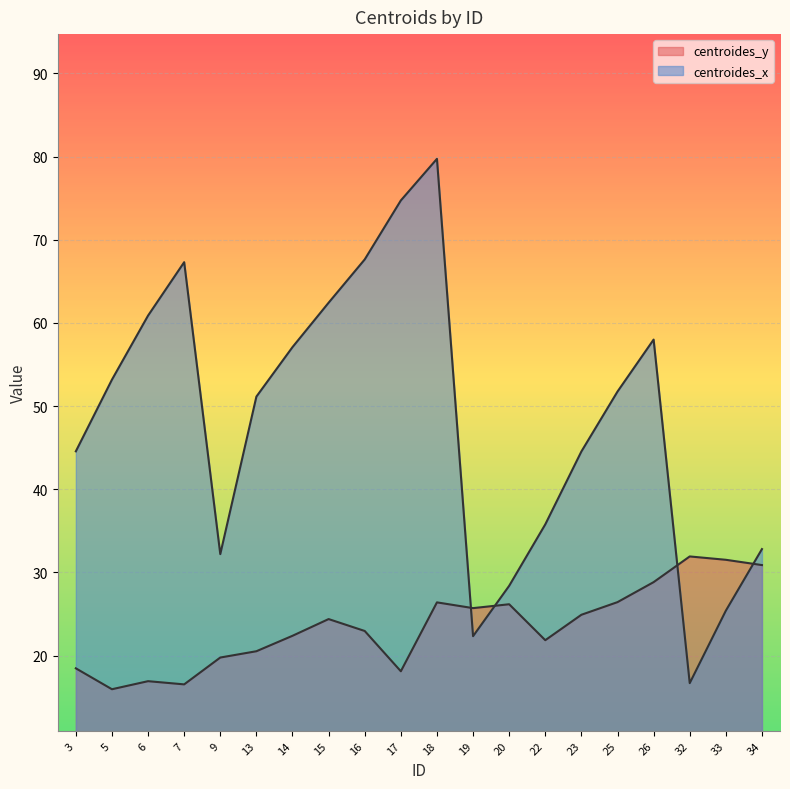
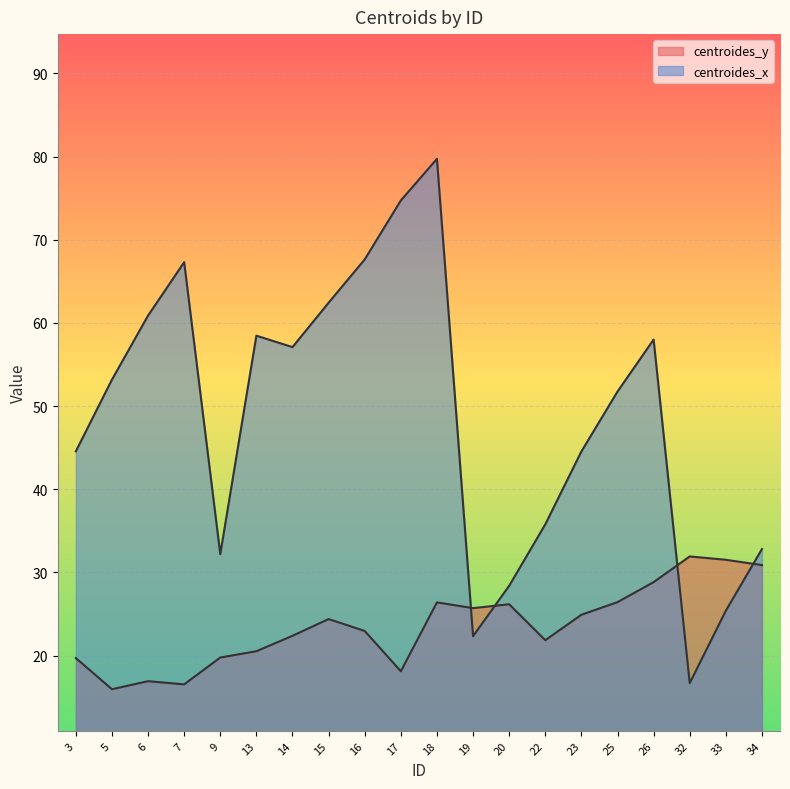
centroides_y, 3: 18 -> 20
centroides_x, 13: 51 -> 58
